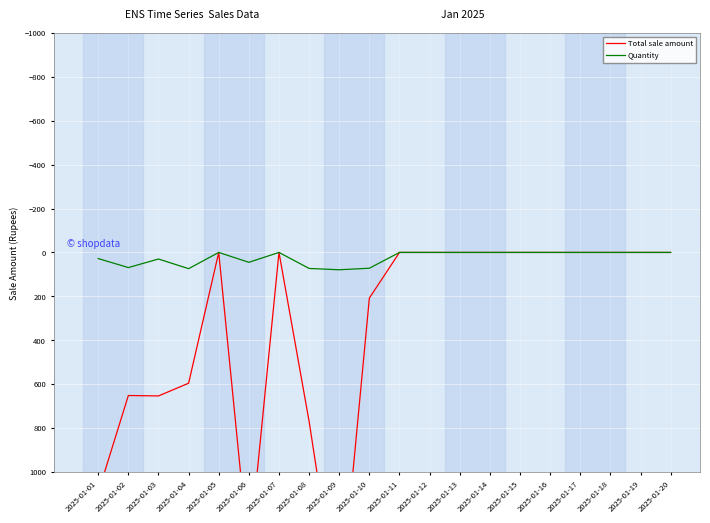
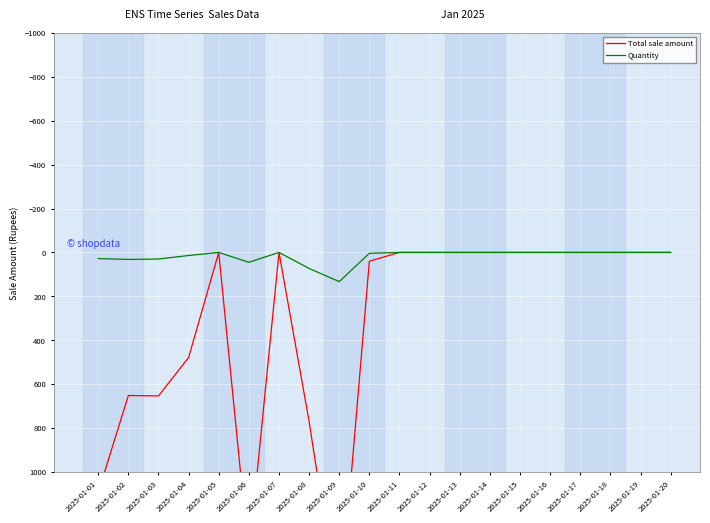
Quantity, 2025-01-02: 70 -> 30
Total sale amount, 2025-01-04: 600 -> 480
Quantity, 2025-01-04: 70 -> 10
Quantity, 2025-01-09: 80 -> 130
Total sale amount, 2025-01-10: 210 -> 40
Quantity, 2025-01-10: 70 -> 0
